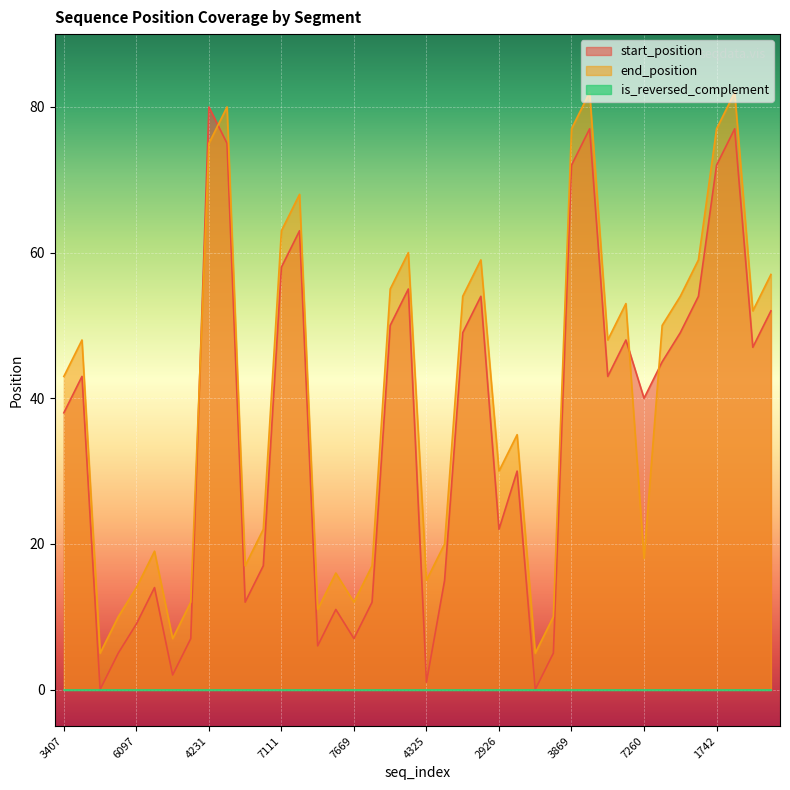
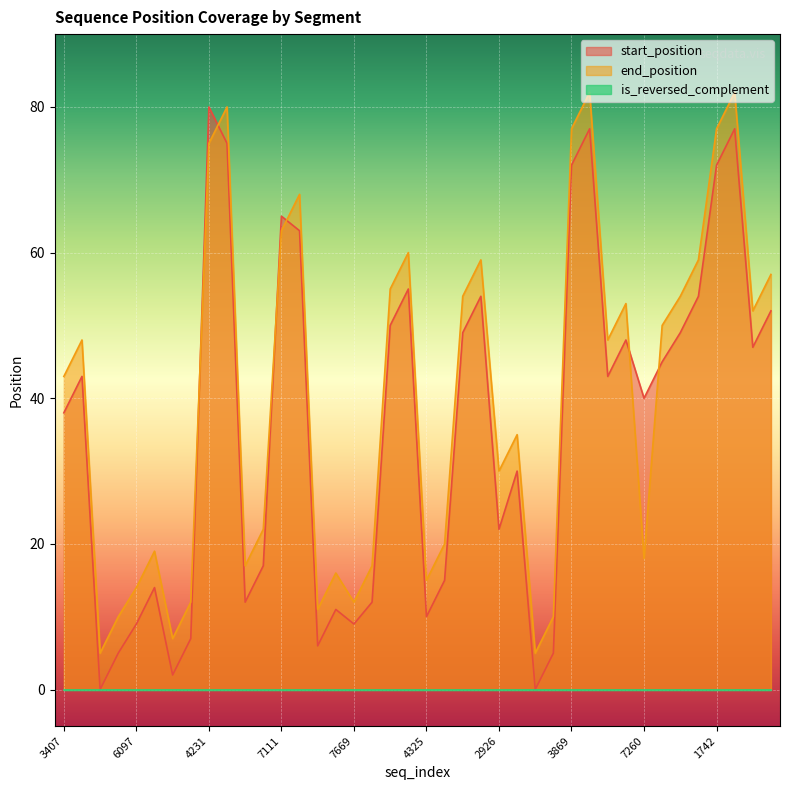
start_position, 7111: 58 -> 65
start_position, 7669: 7 -> 9
start_position, 4325: 1 -> 10
